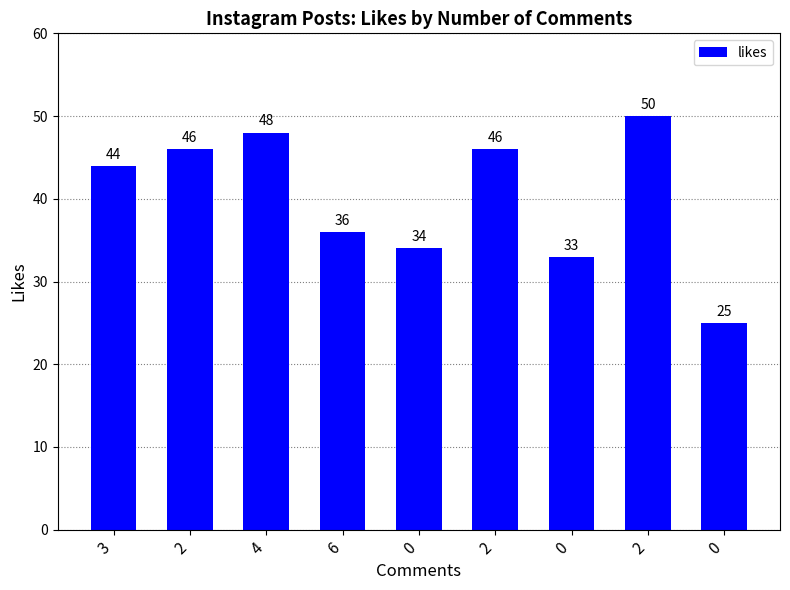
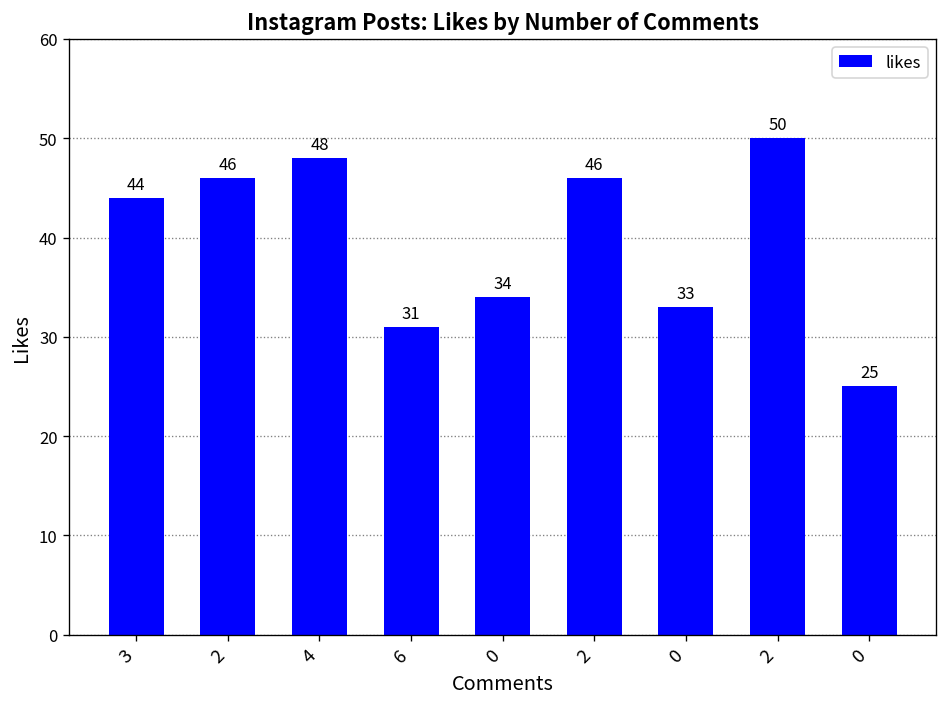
6: 36 -> 31
